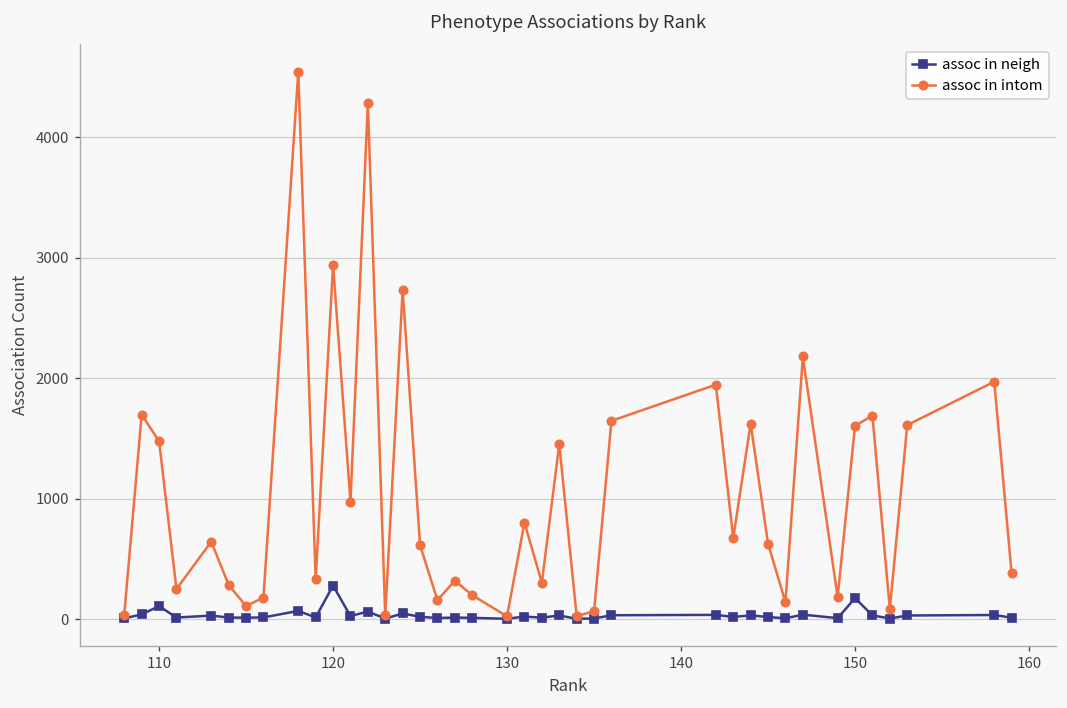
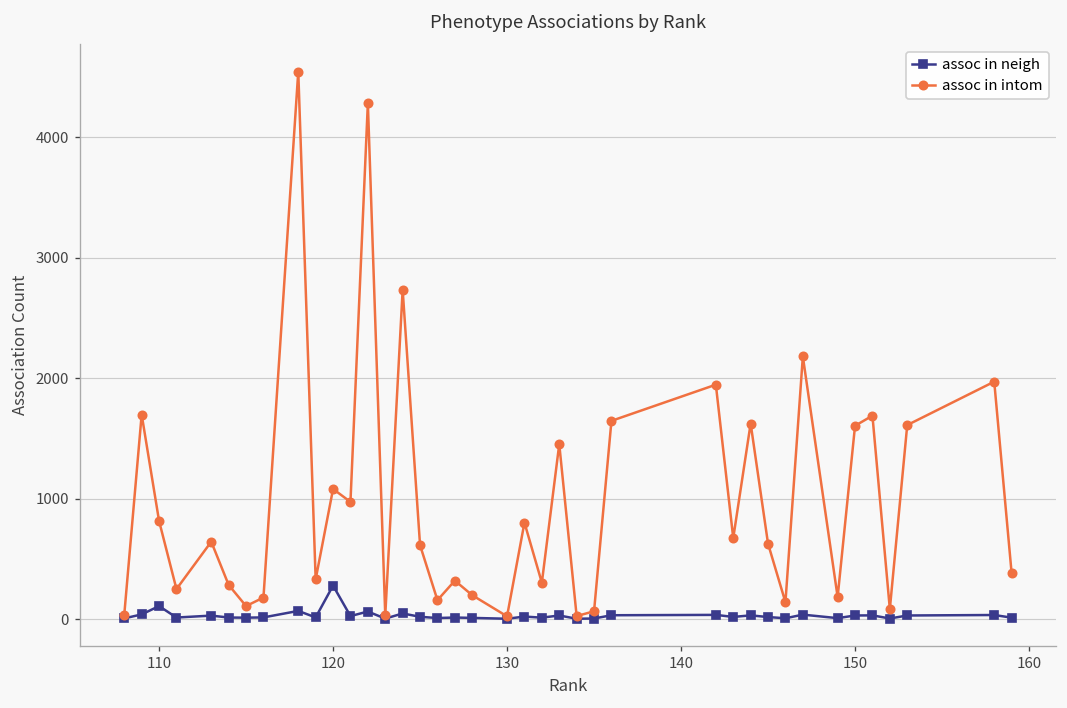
assoc in intom, 110: 1480 -> 820
assoc in intom, 120: 2940 -> 1080
assoc in neigh, 150: 180 -> 30
